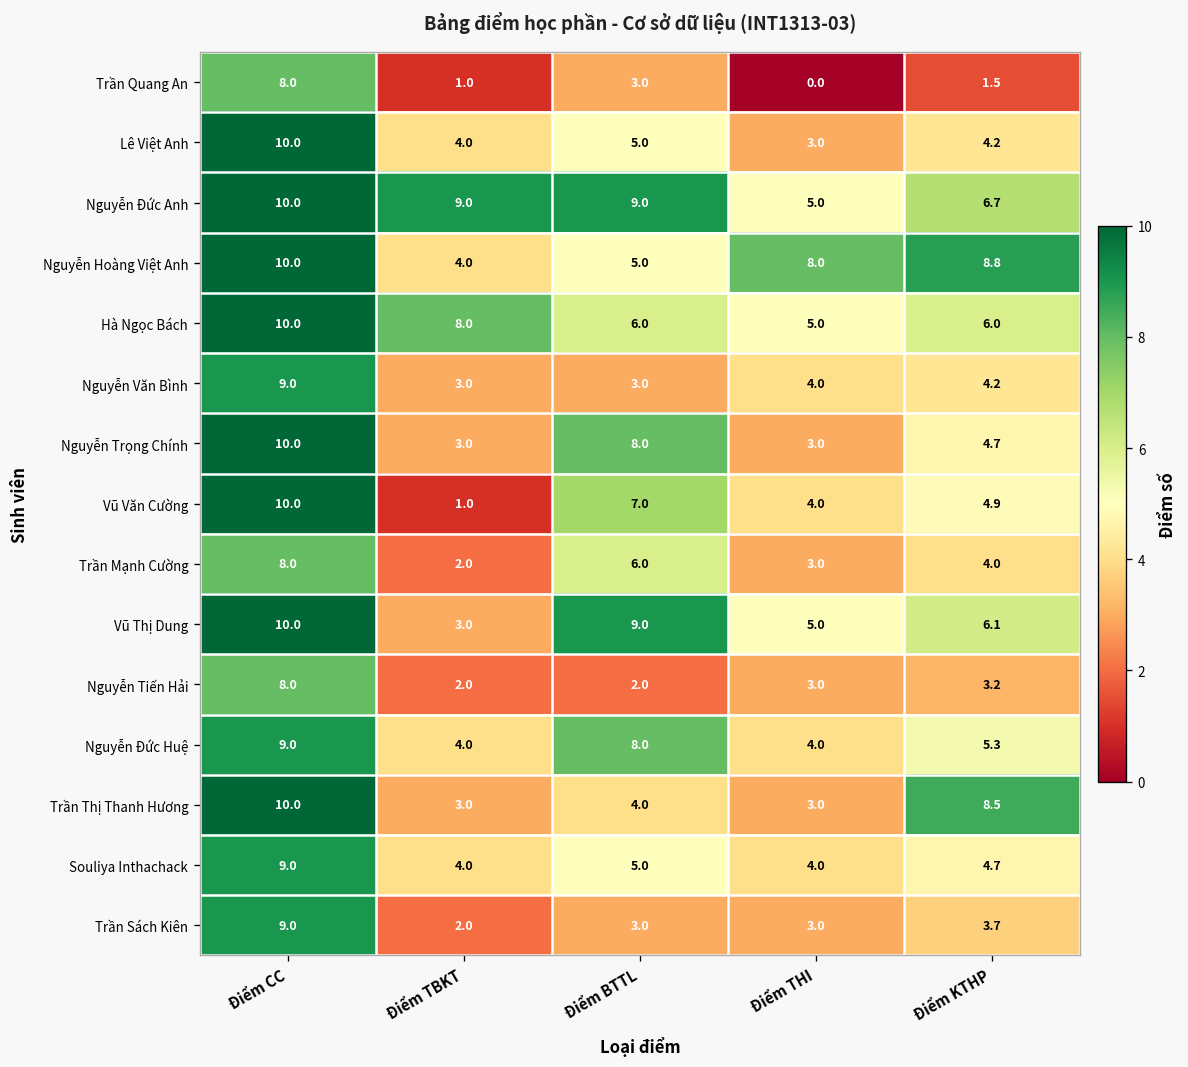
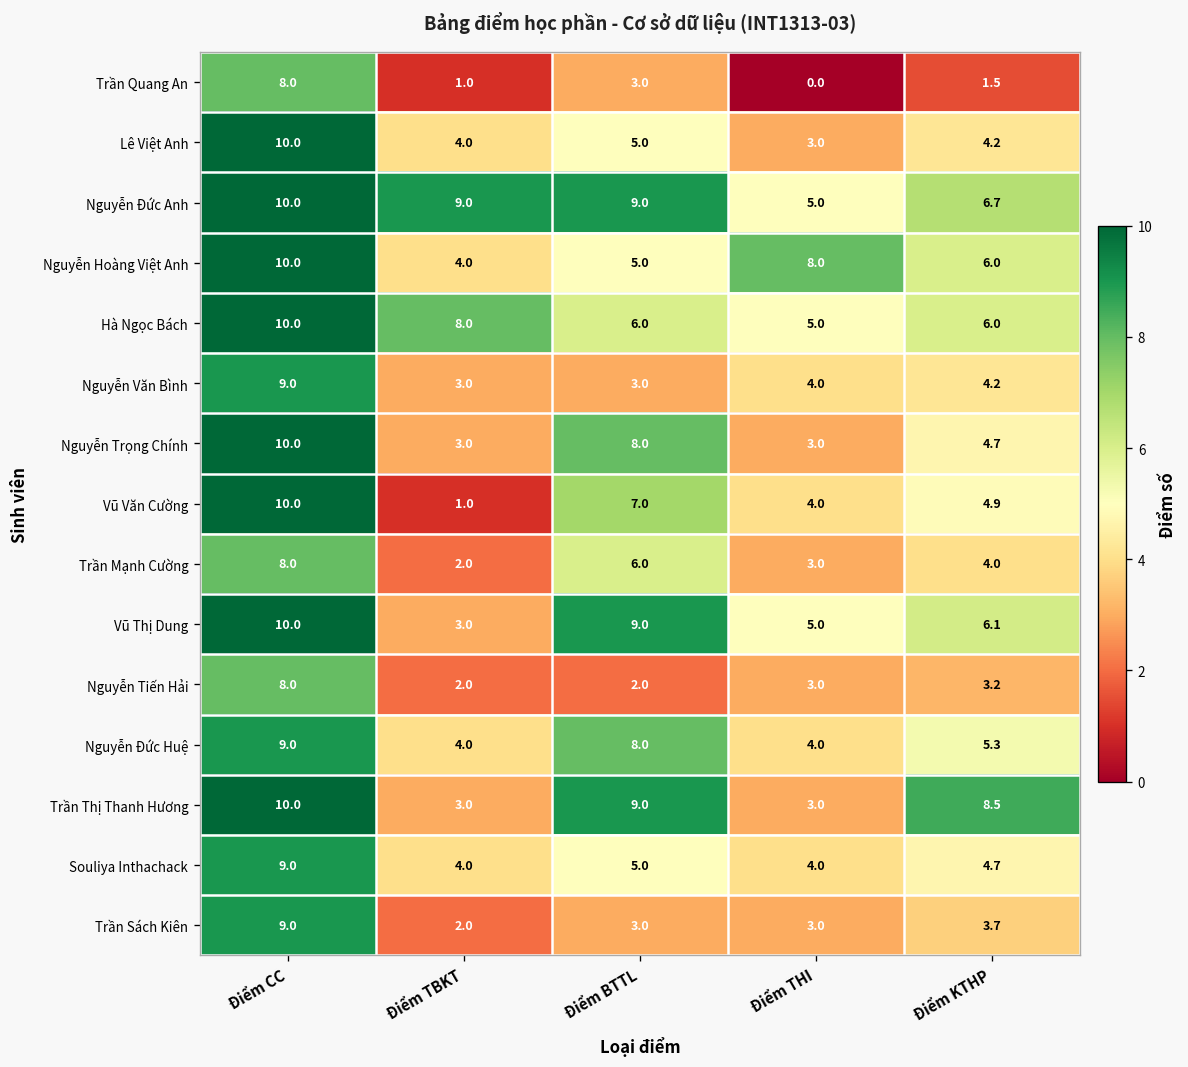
Nguyễn Hoàng Việt Anh, Điểm KTHP: 8.8 -> 6.0
Trần Thị Thanh Hương, Điểm BTTL: 4.0 -> 9.0
